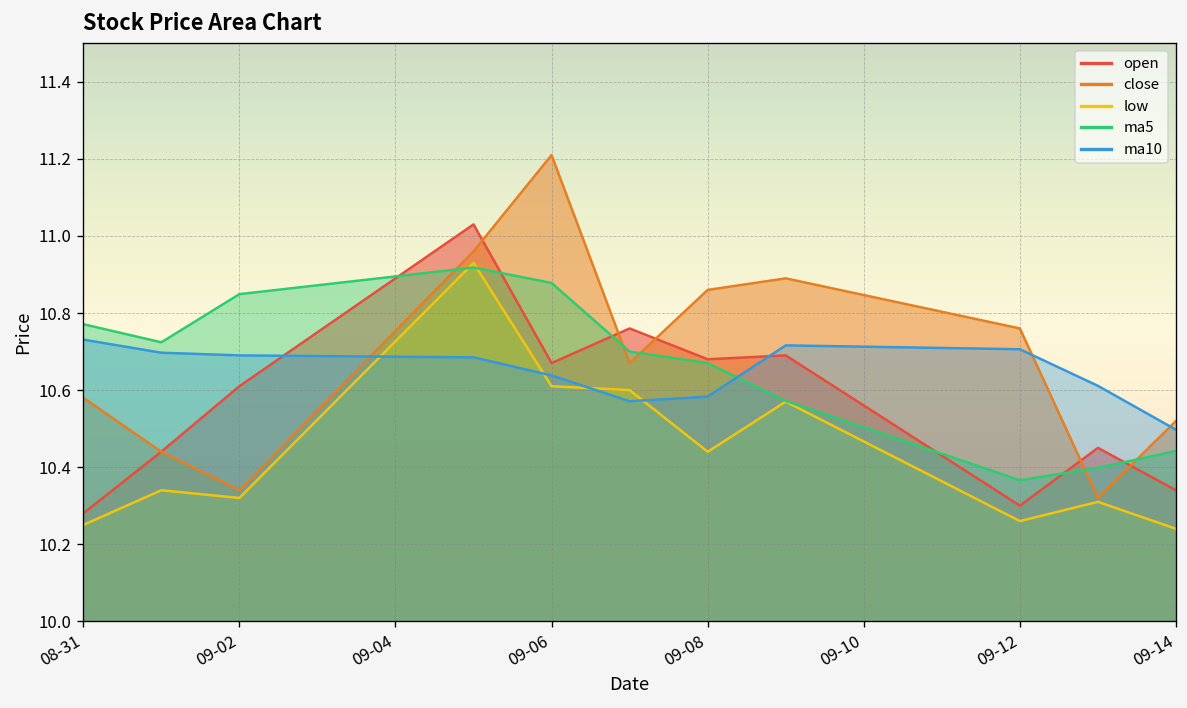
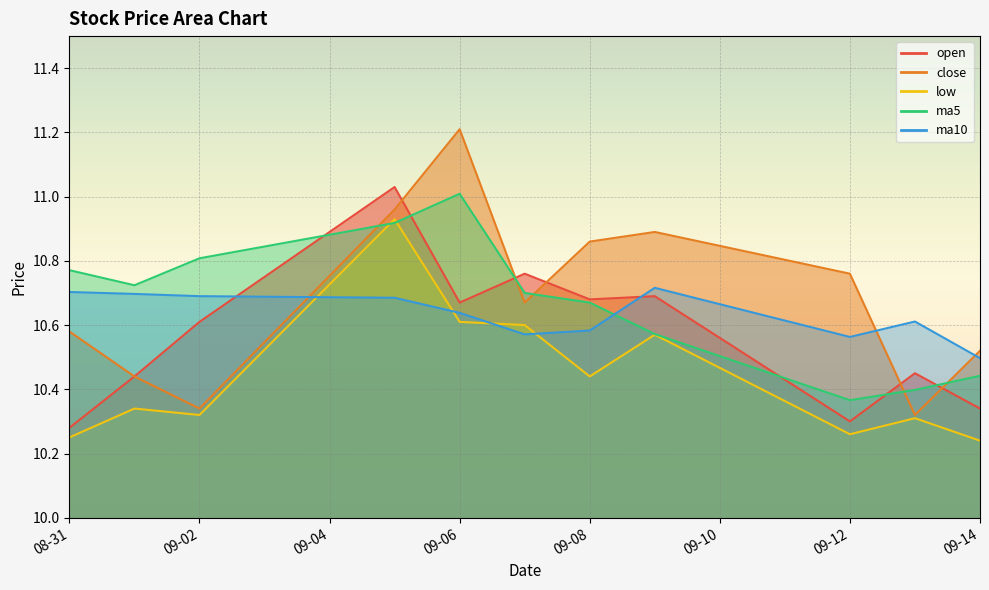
ma10, 08-31: 10.73 -> 10.70
ma5, 09-02: 10.85 -> 10.81
ma5, 09-06: 10.88 -> 11.01
ma10, 09-12: 10.71 -> 10.56
